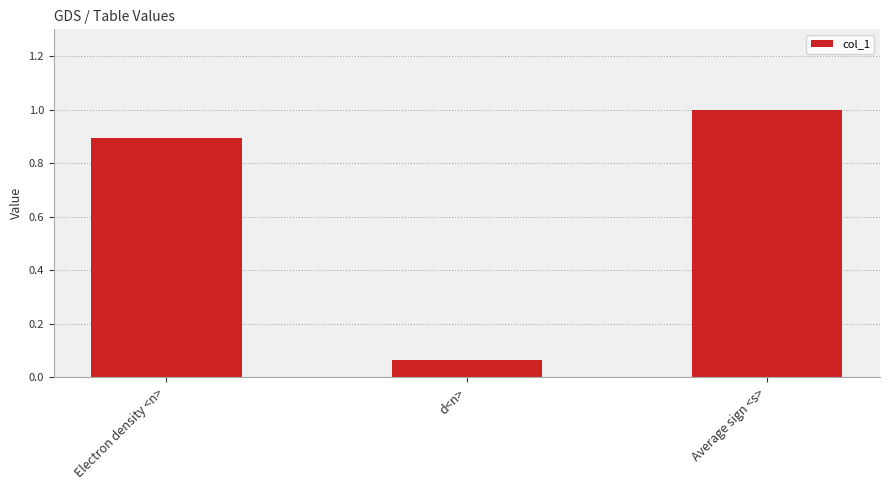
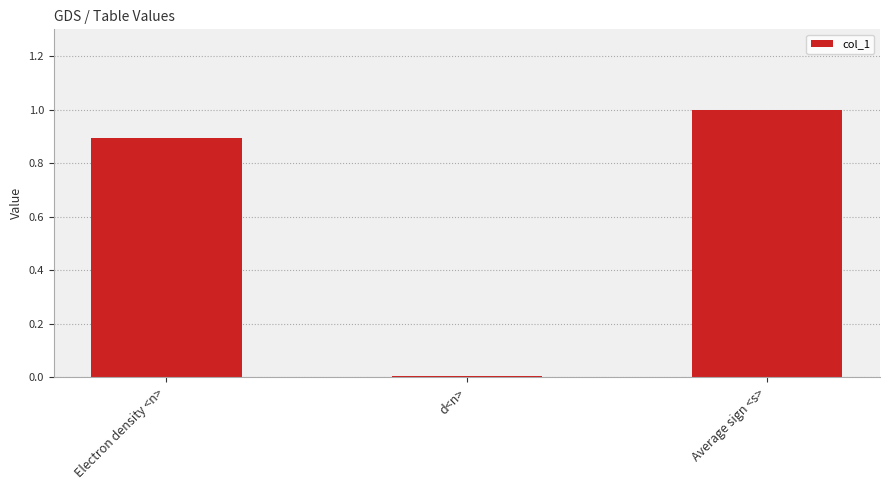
d<n>: 0.06 -> 0.00
